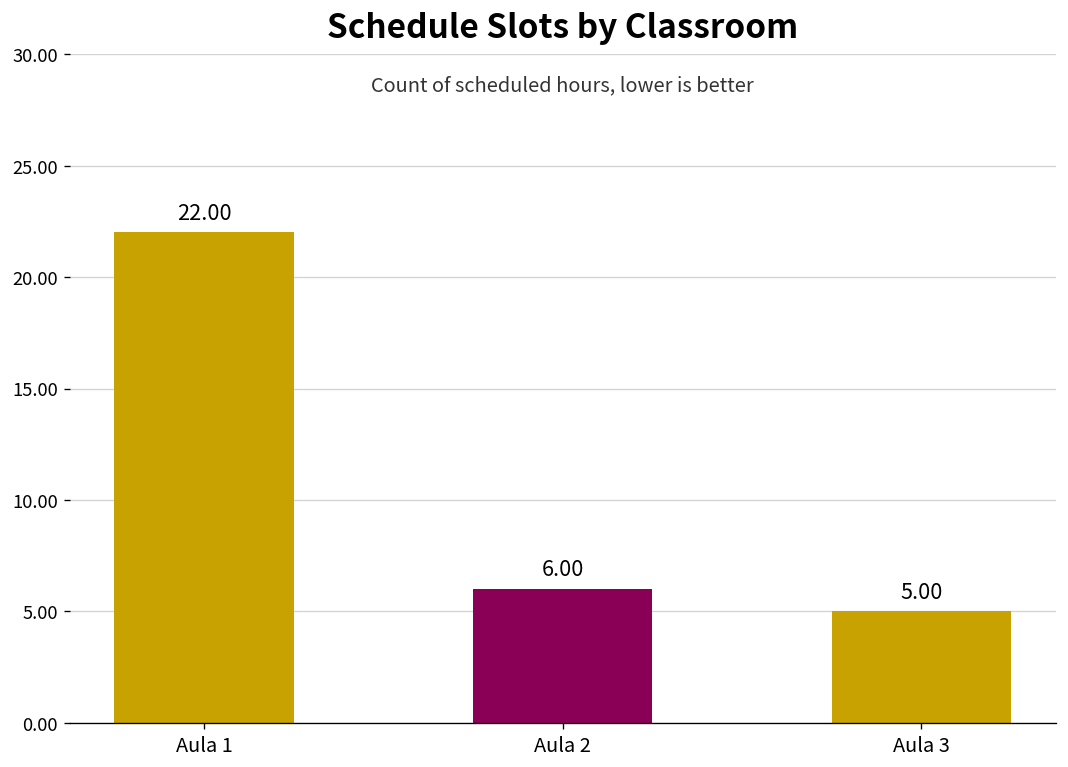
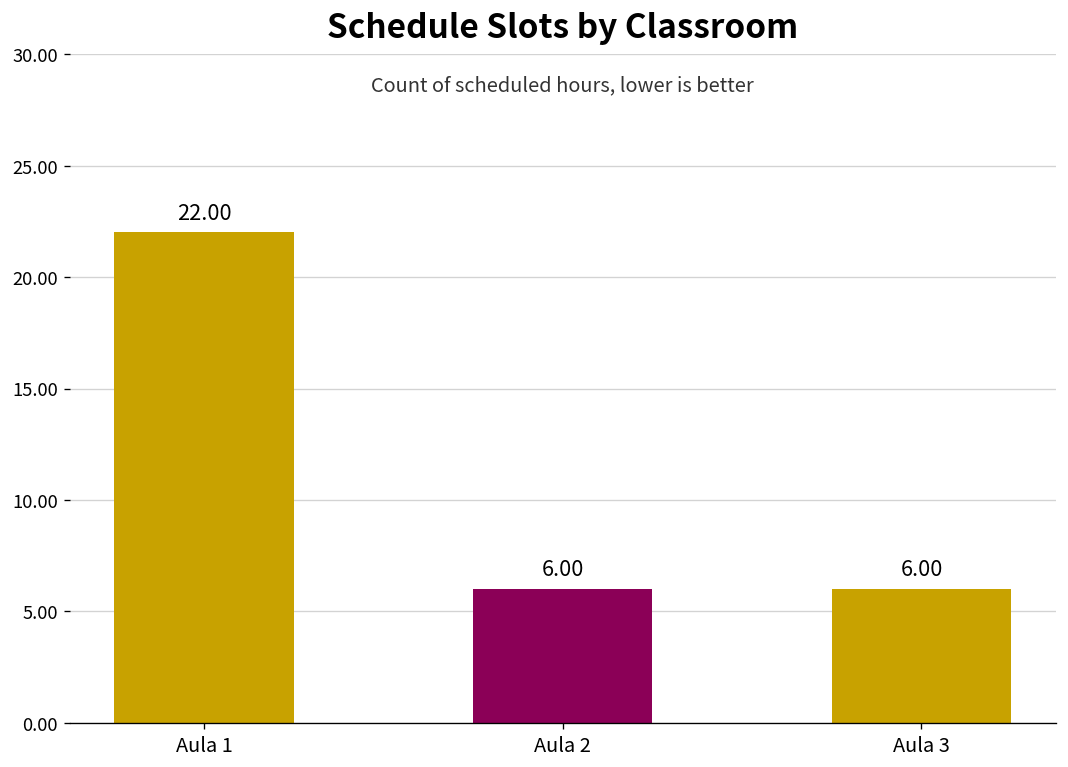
Aula 3: 5.00 -> 6.00
